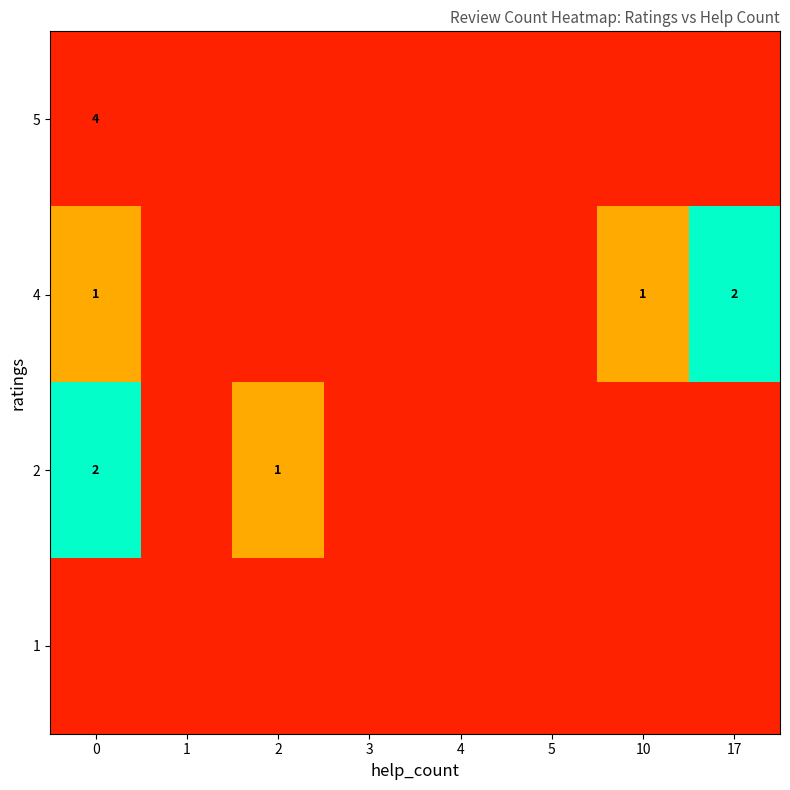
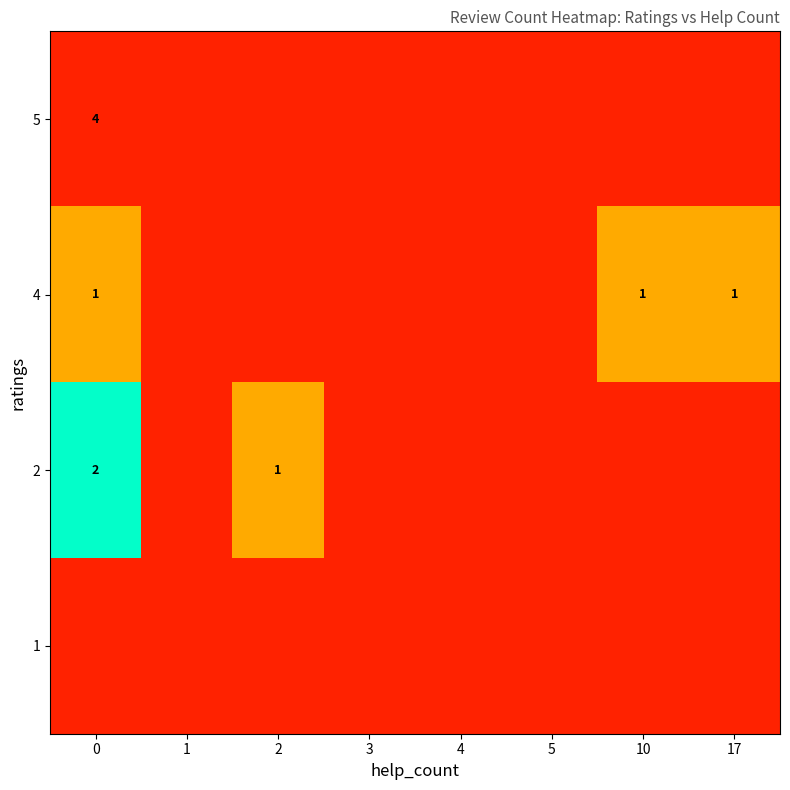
4, 17: 2 -> 1
